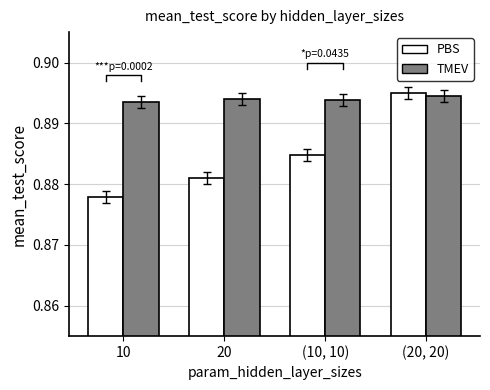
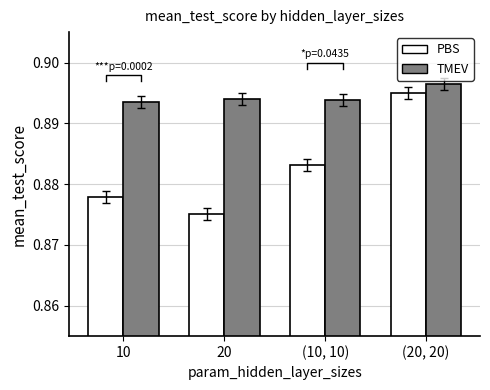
PBS, 20: 0.881 -> 0.875
PBS, (10, 10): 0.885 -> 0.883
TMEV, (20, 20): 0.895 -> 0.896
